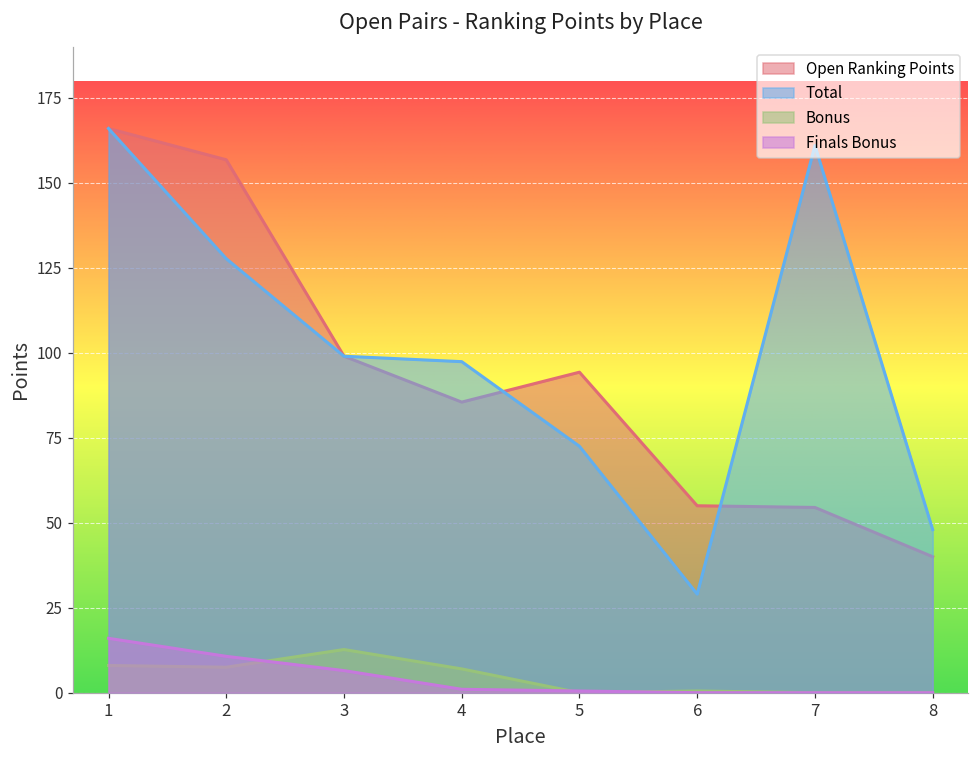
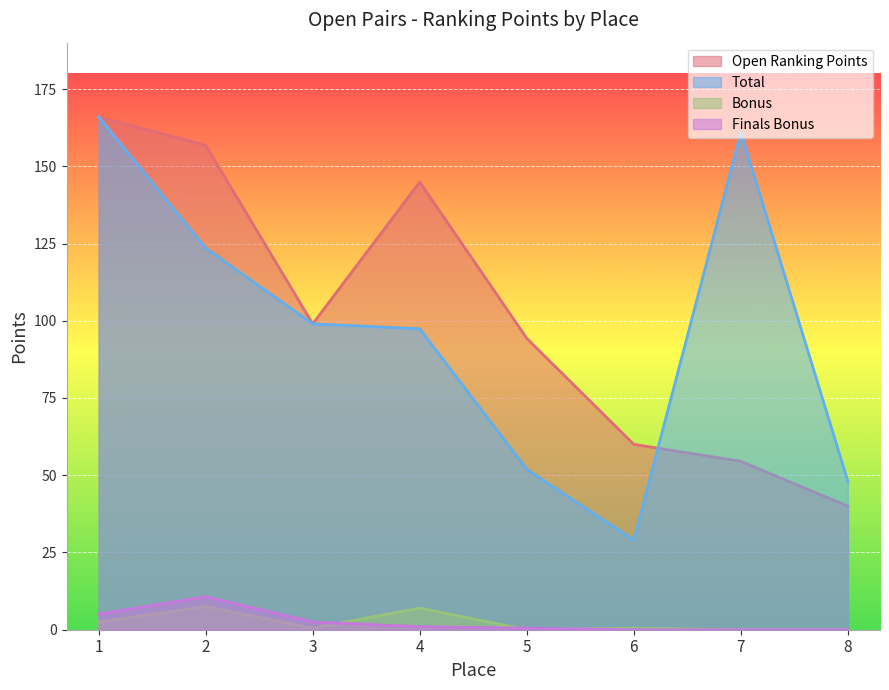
Bonus, 1: 8 -> 3
Finals Bonus, 1: 16 -> 5
Total, 2: 128 -> 124
Bonus, 3: 13 -> 1
Finals Bonus, 3: 7 -> 3
Open Ranking Points, 4: 86 -> 145
Total, 5: 73 -> 52
Open Ranking Points, 6: 55 -> 60
